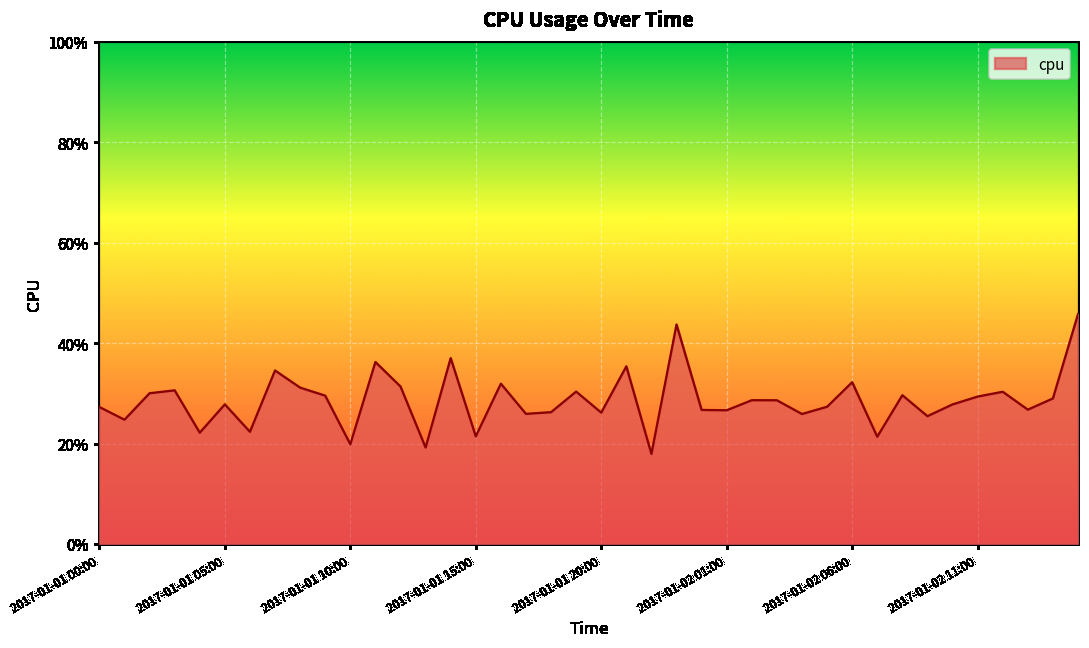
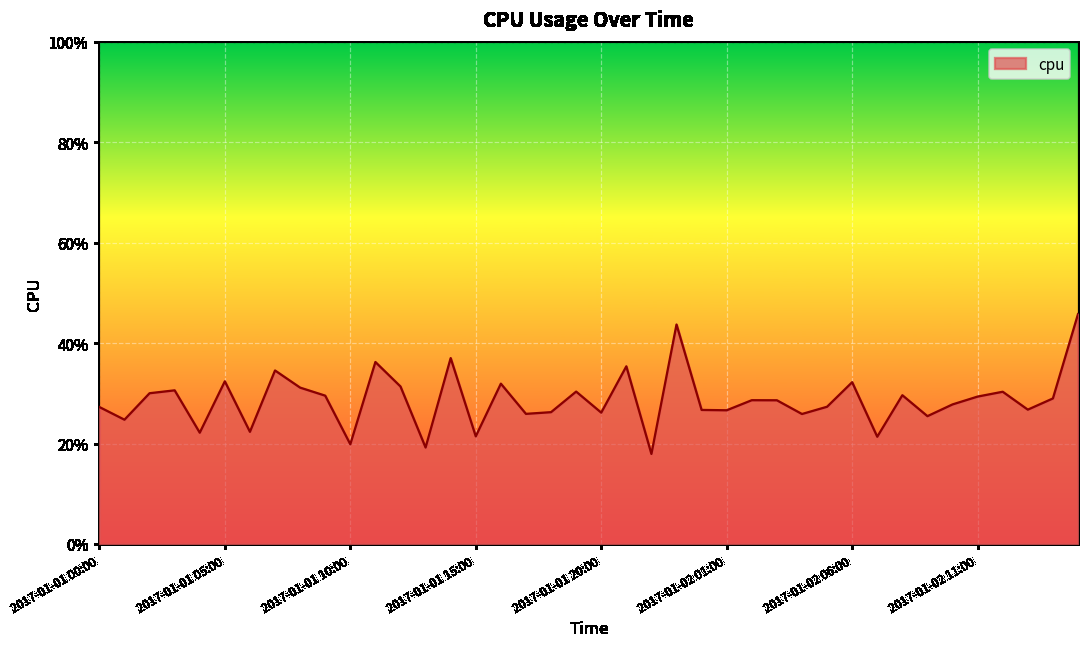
2017-01-01 05:00: 28% -> 32%
